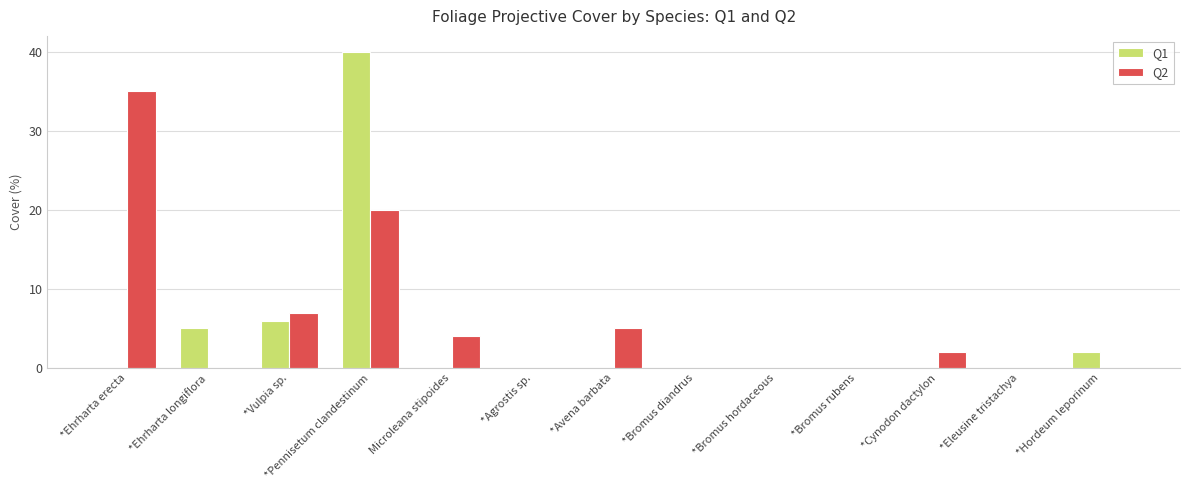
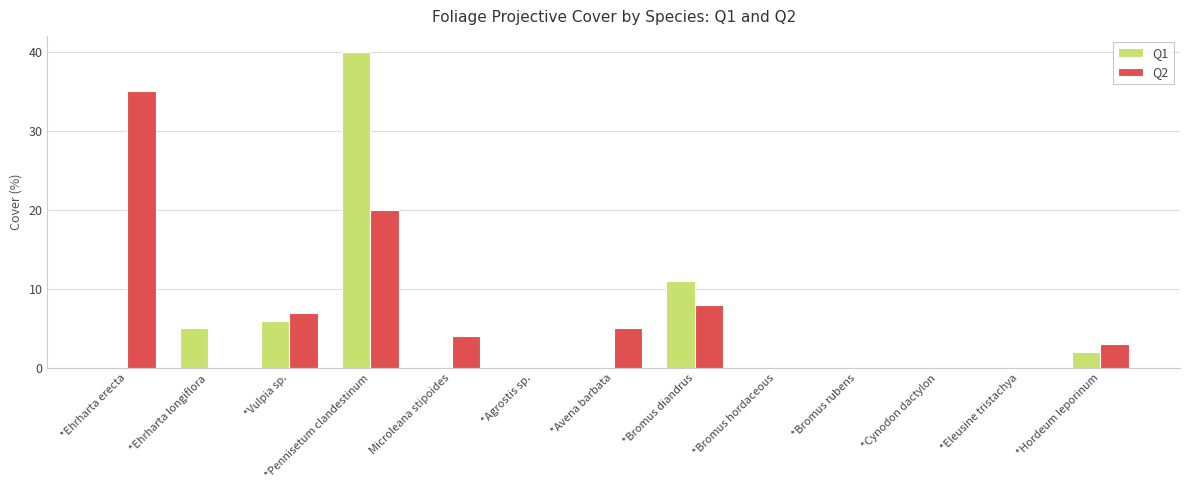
Q1, *Bromus diandrus: 0 -> 11
Q2, *Bromus diandrus: 0 -> 8
Q2, *Cynodon dactylon: 2 -> 0
Q2, *Hordeum leporinum: 0 -> 3
